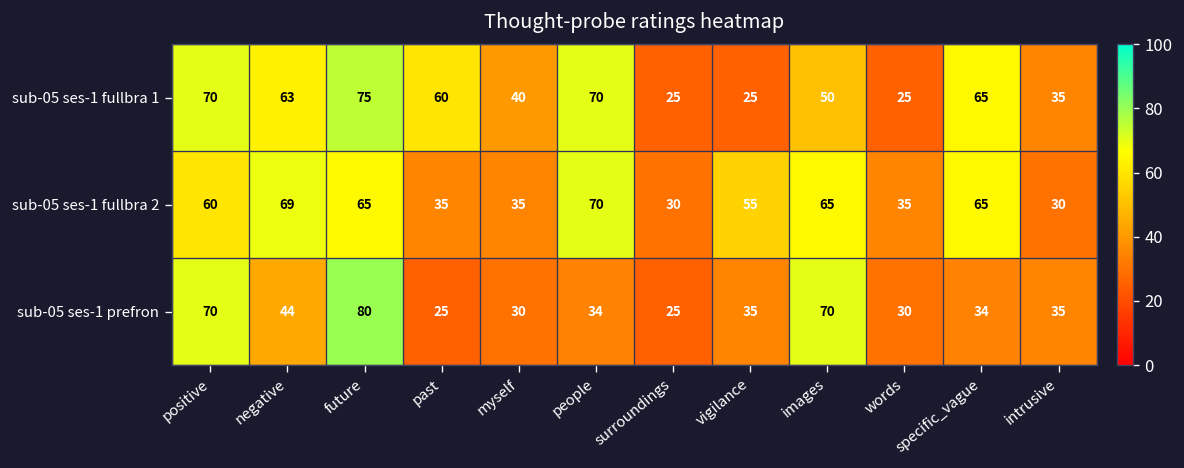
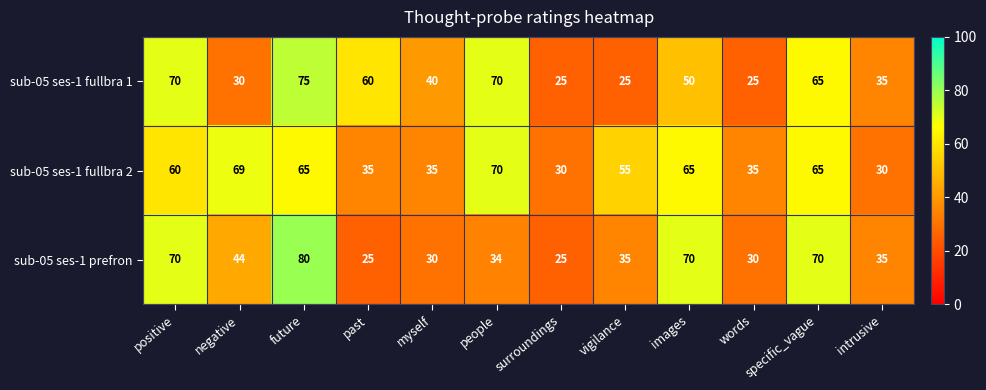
sub-05 ses-1 fullbra 1, negative: 63 -> 30
sub-05 ses-1 prefron, specific_vague: 34 -> 70
